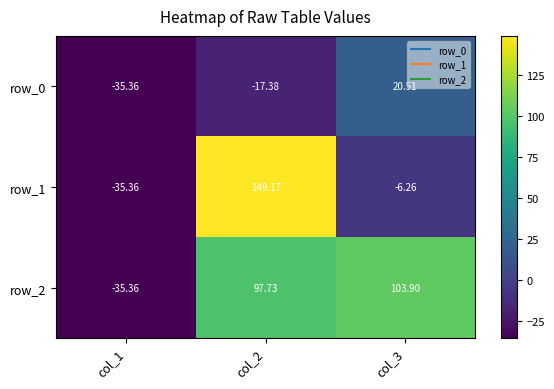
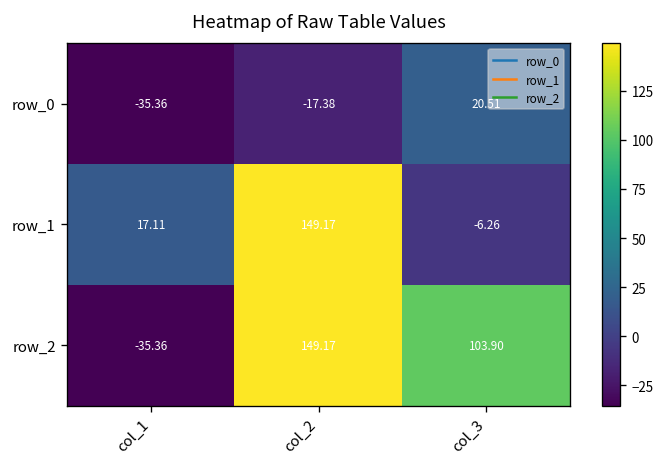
row_1, col_1: -35.36 -> 17.11
row_2, col_2: 97.73 -> 149.17
